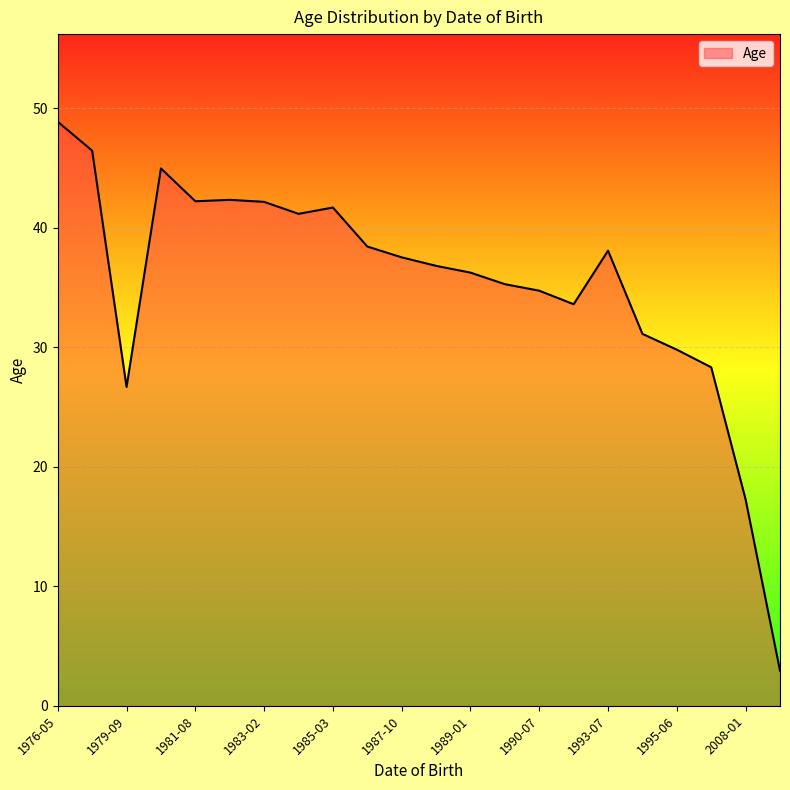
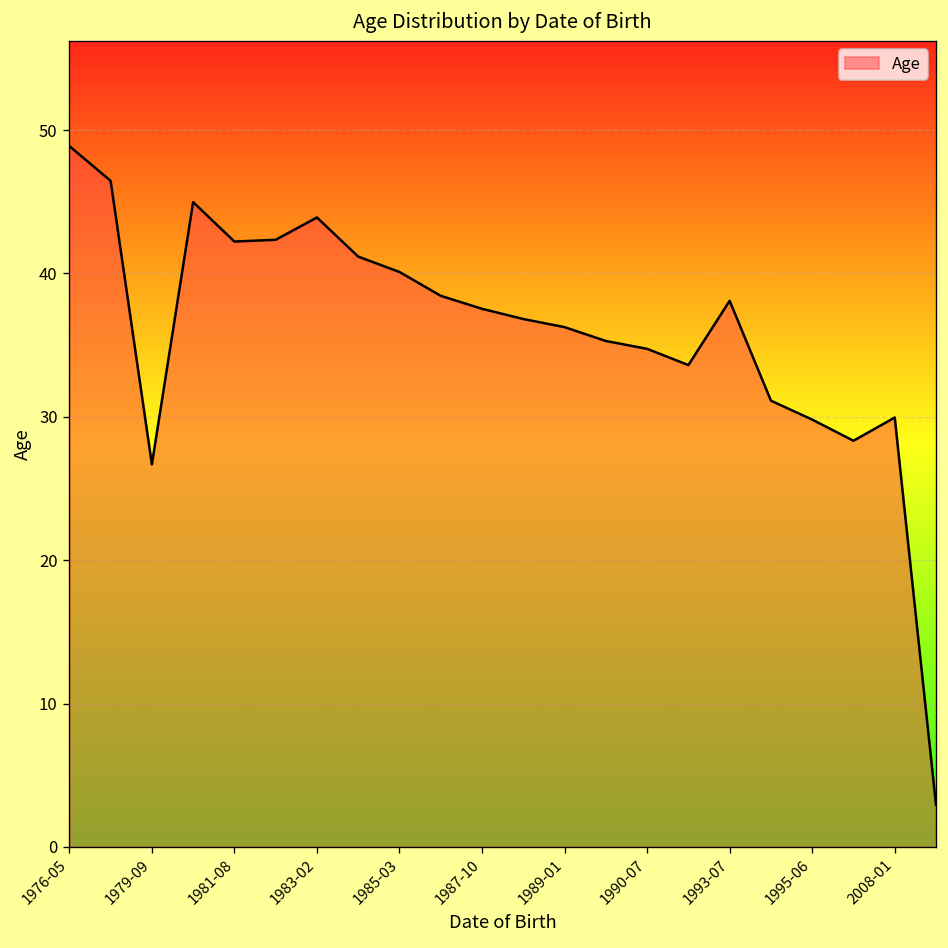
1983-02: 42.2 -> 43.9
1985-03: 41.7 -> 40.1
2008-01: 17.3 -> 29.9
